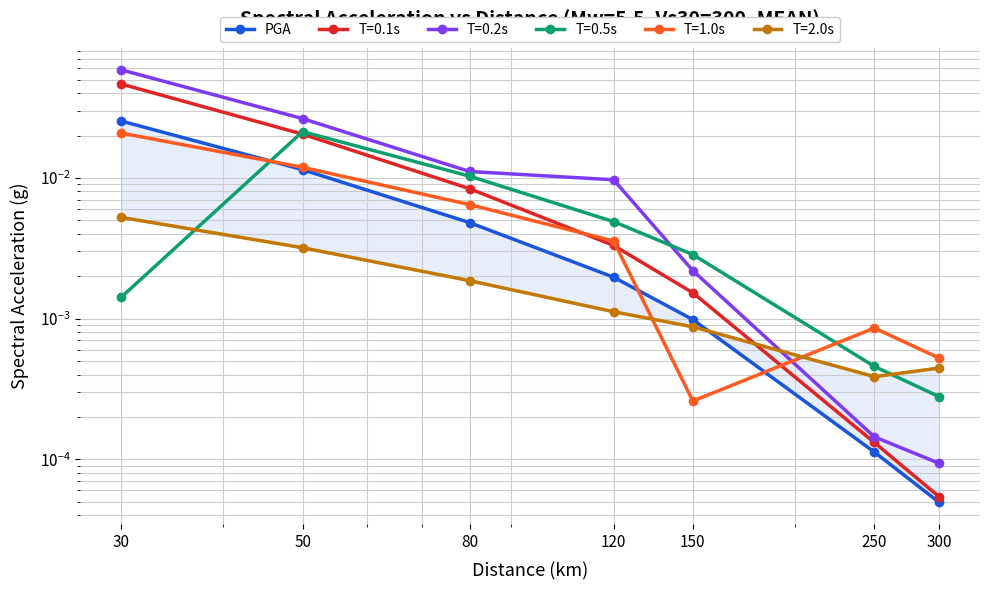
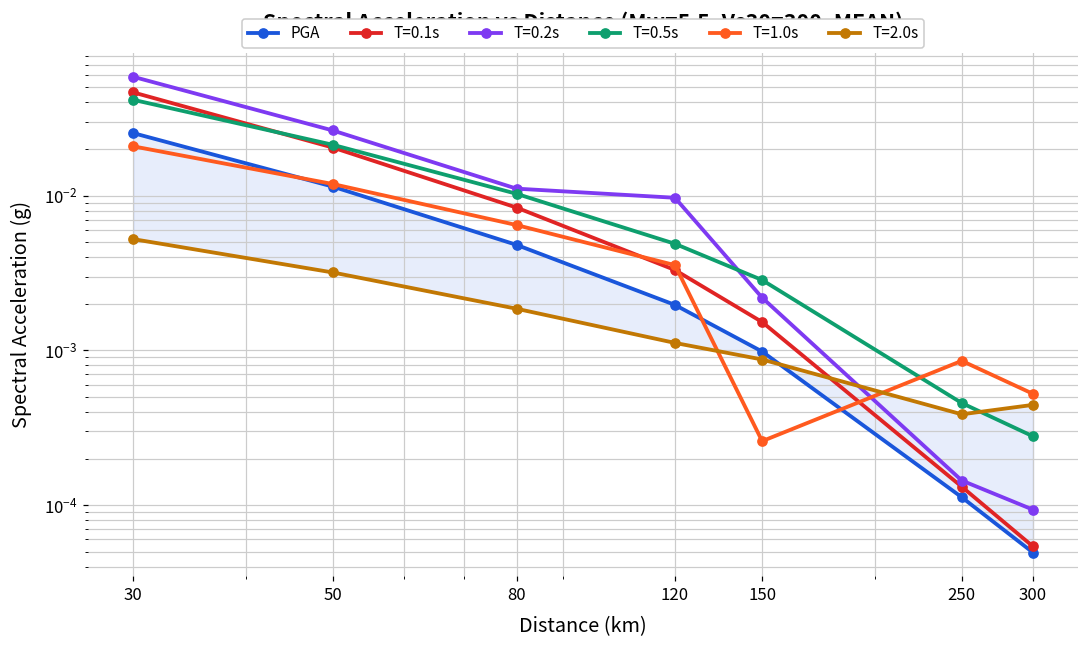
T=0.5s, 30: 0.0014 -> 0.042
